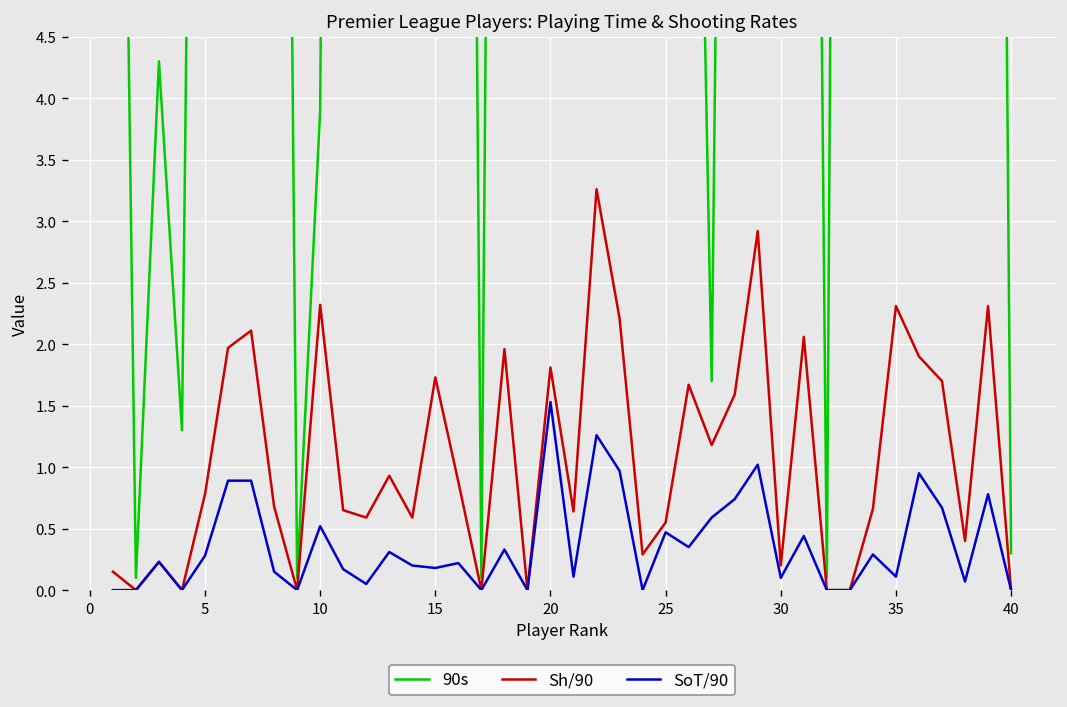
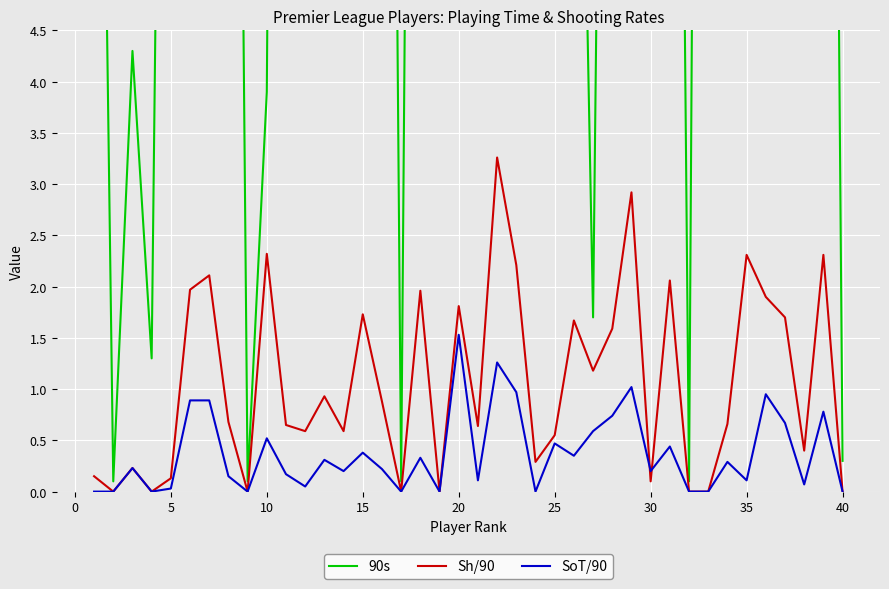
Sh/90, 5: 0.78 -> 0.13
SoT/90, 5: 0.28 -> 0.03
SoT/90, 15: 0.18 -> 0.38
Sh/90, 30: 0.2 -> 0.1
SoT/90, 30: 0.1 -> 0.2
